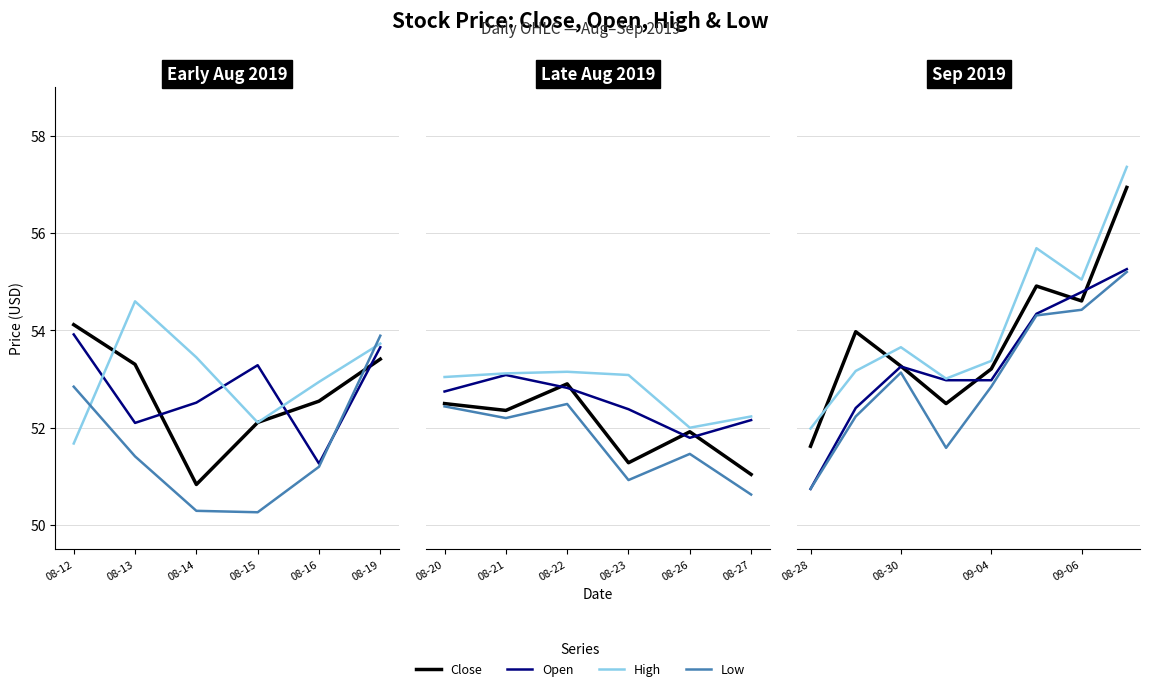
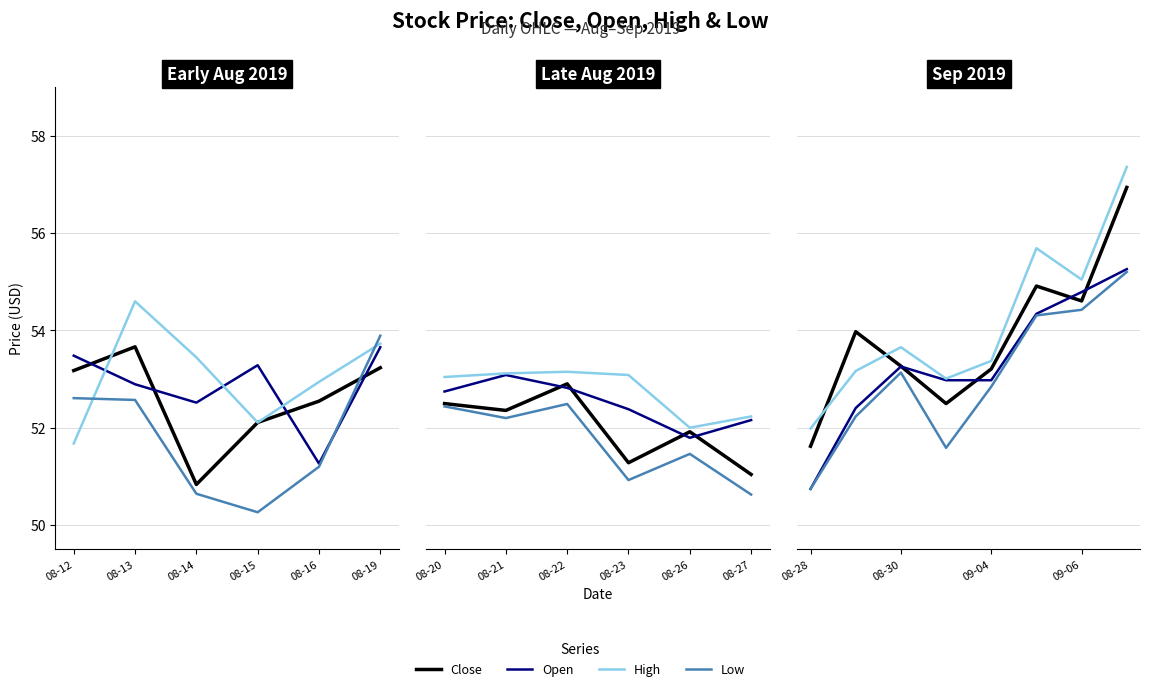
Early Aug 2019, Close, 08-12: 54.1 -> 53.2
Early Aug 2019, Open, 08-12: 53.9 -> 53.5
Early Aug 2019, Low, 08-12: 52.8 -> 52.6
Early Aug 2019, Close, 08-13: 53.3 -> 53.7
Early Aug 2019, Open, 08-13: 52.1 -> 52.9
Early Aug 2019, Low, 08-13: 51.4 -> 52.6
Early Aug 2019, Low, 08-14: 50.3 -> 50.6
Early Aug 2019, Close, 08-19: 53.4 -> 53.2
